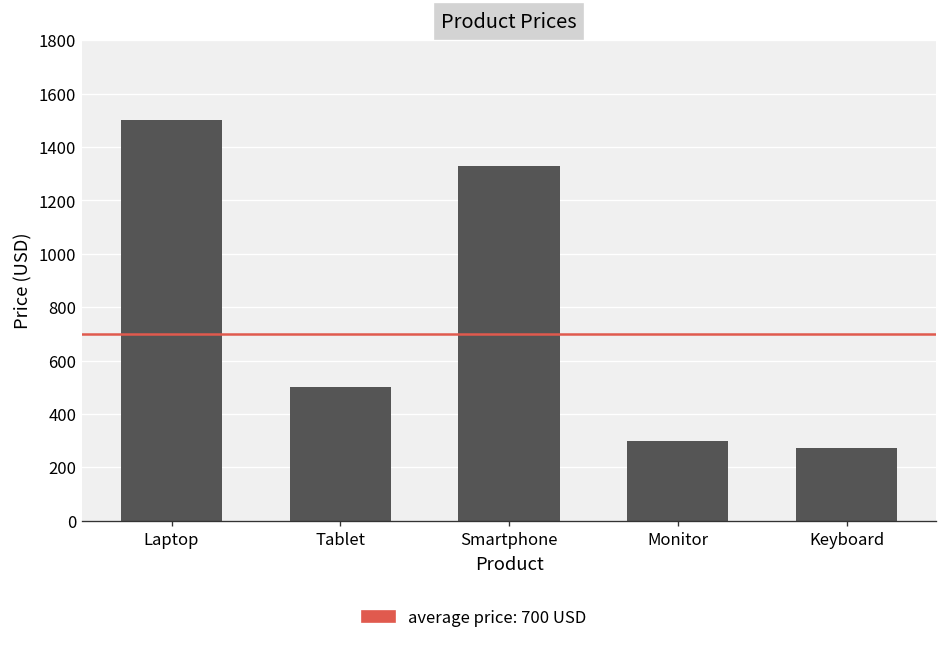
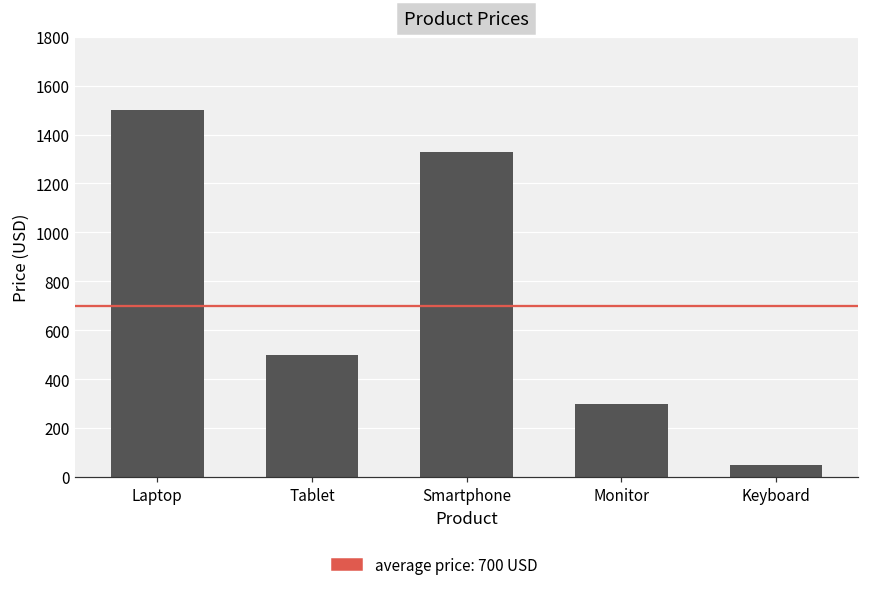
Keyboard: 270 -> 50
